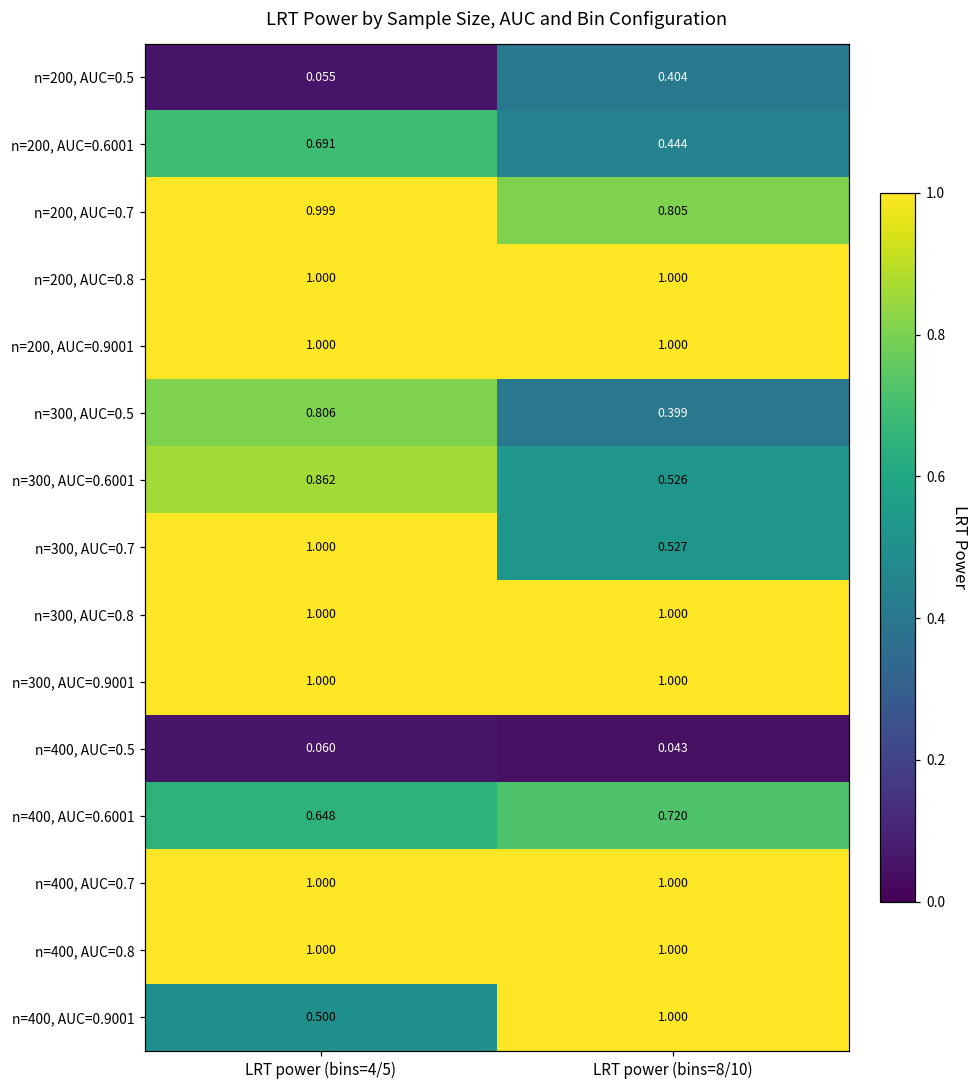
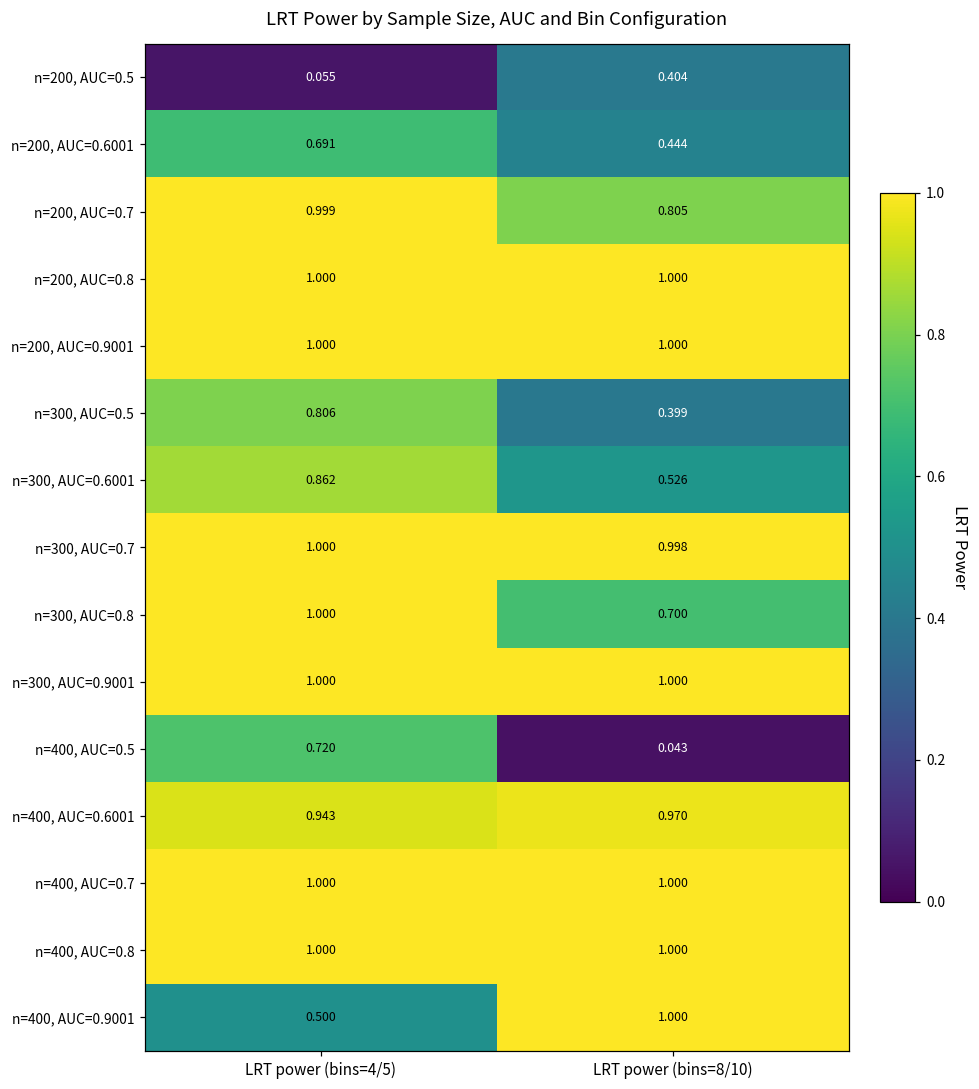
n=300, AUC=0.7, LRT power (bins=8/10): 0.527 -> 0.998
n=300, AUC=0.8, LRT power (bins=8/10): 1.000 -> 0.700
n=400, AUC=0.5, LRT power (bins=4/5): 0.060 -> 0.720
n=400, AUC=0.6001, LRT power (bins=4/5): 0.648 -> 0.943
n=400, AUC=0.6001, LRT power (bins=8/10): 0.720 -> 0.970
